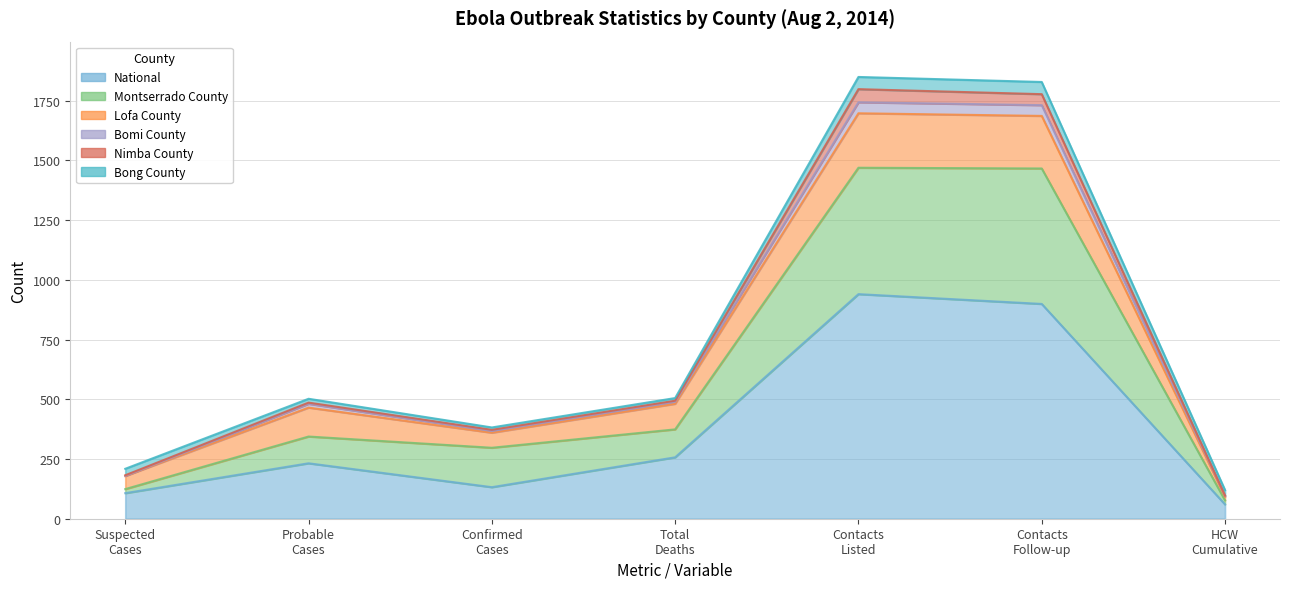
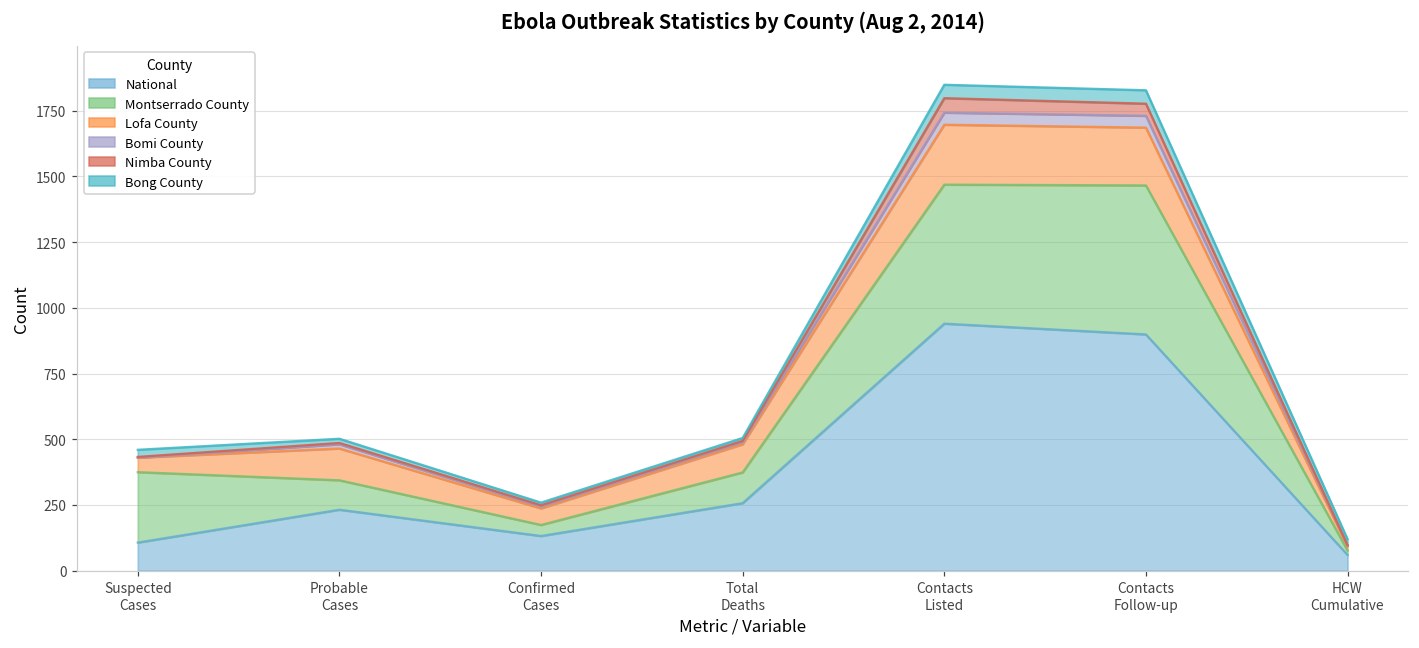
Montserrado County, Suspected Cases: 20 -> 270
Montserrado County, Confirmed Cases: 170 -> 40
